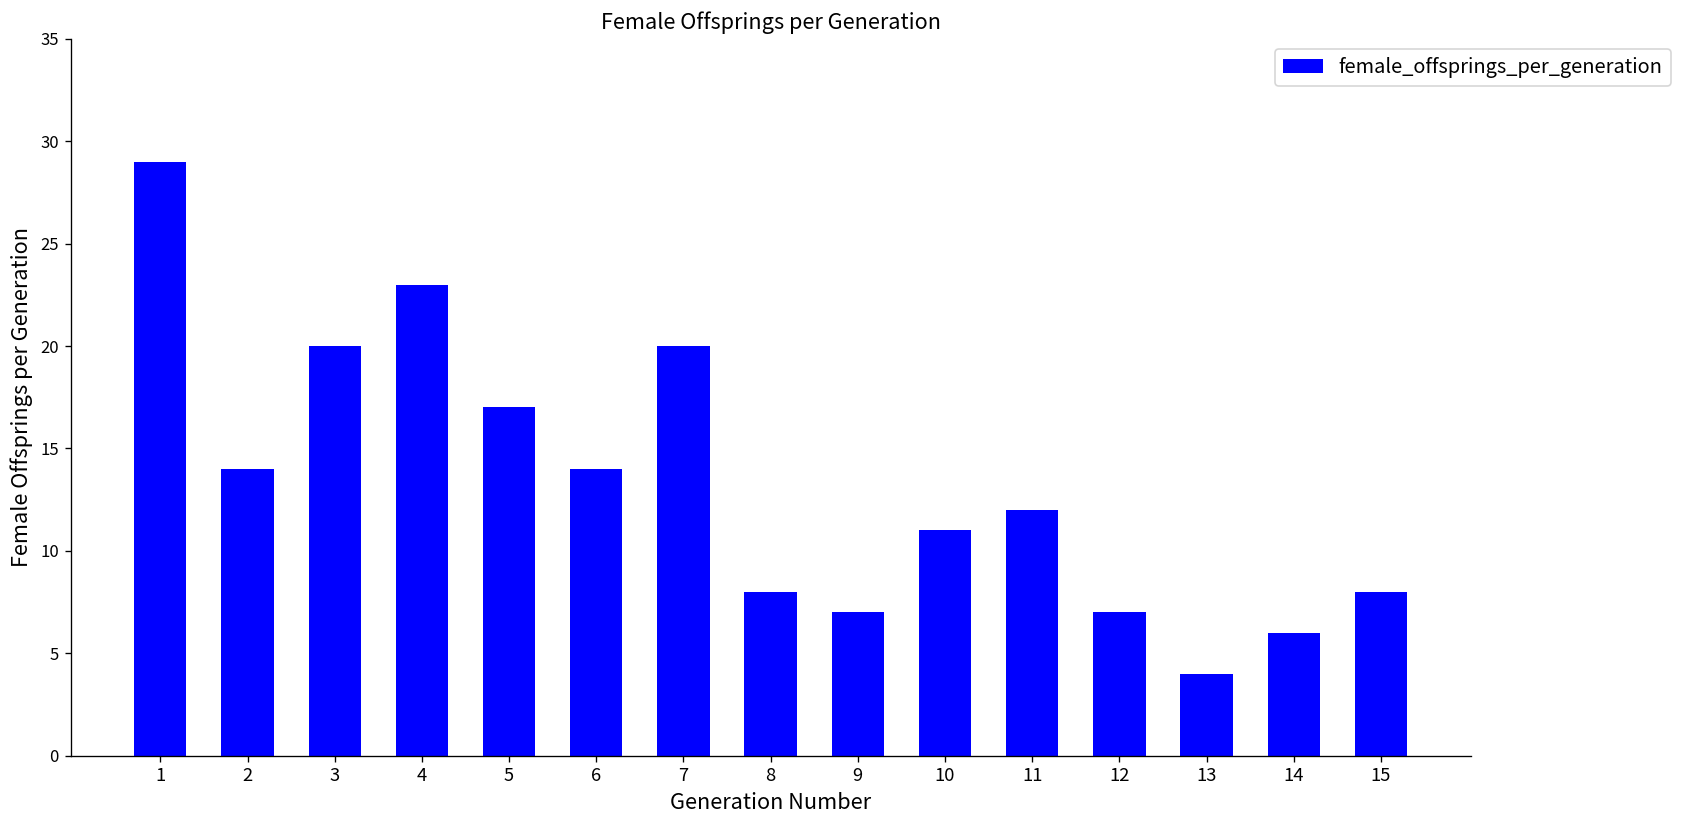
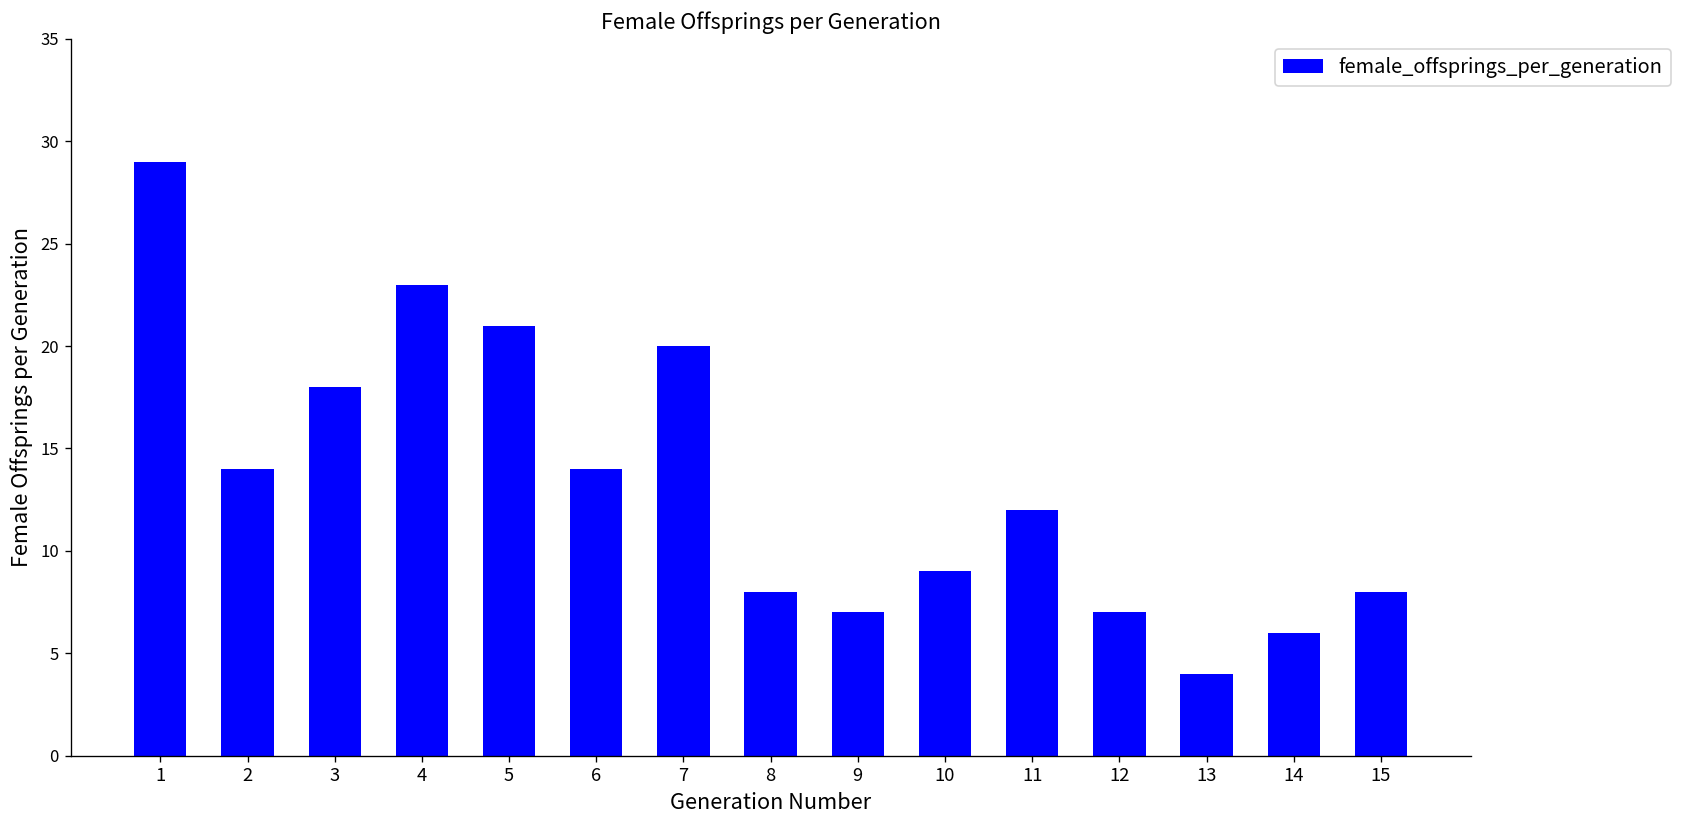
3: 20 -> 18
5: 17 -> 21
10: 11 -> 9
